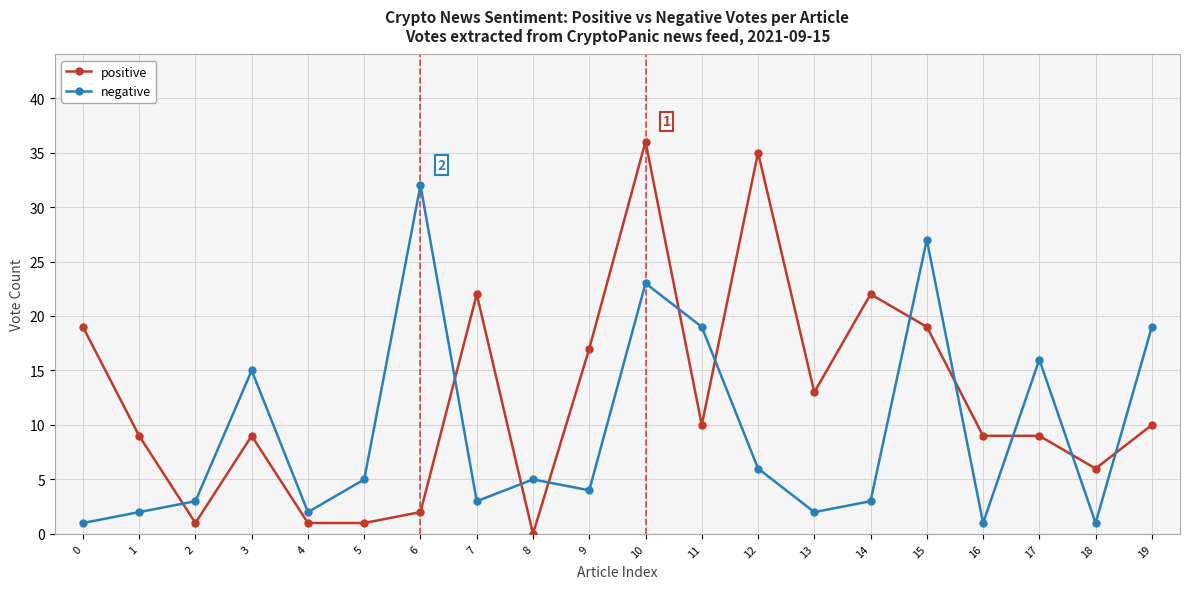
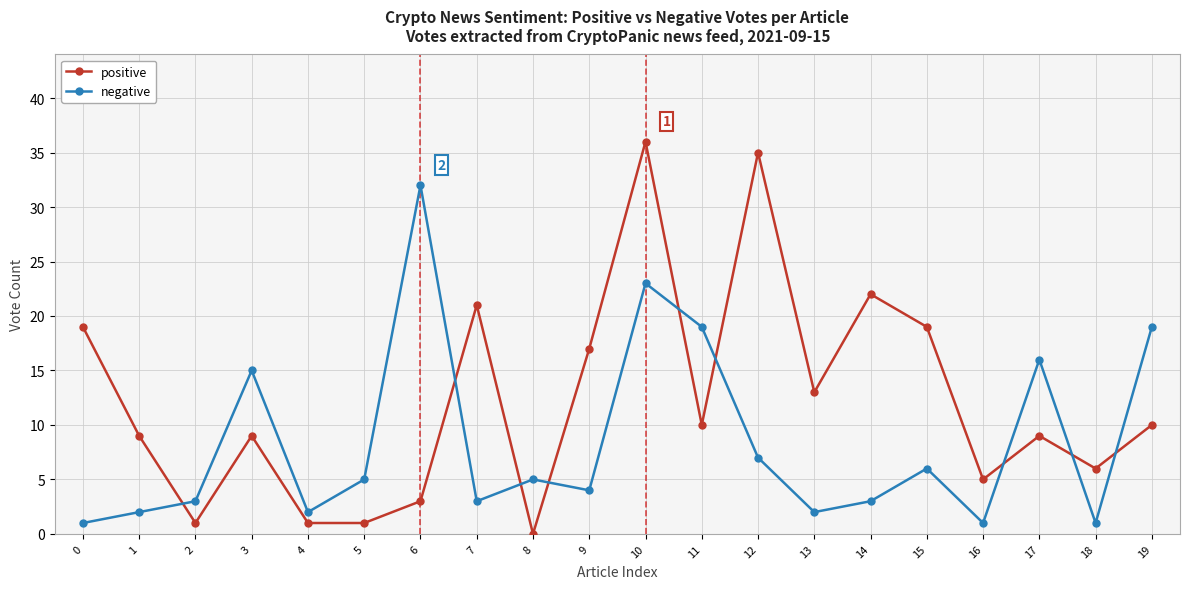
positive, 6: 2 -> 3
positive, 7: 22 -> 21
negative, 12: 6 -> 7
negative, 15: 27 -> 6
positive, 16: 9 -> 5
